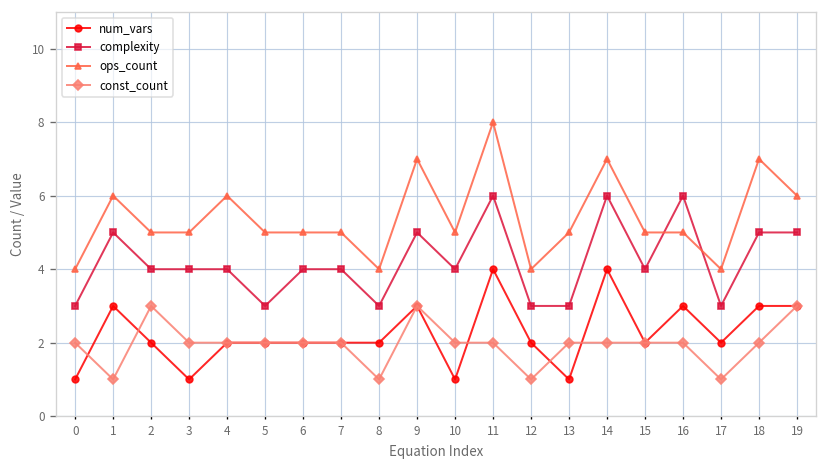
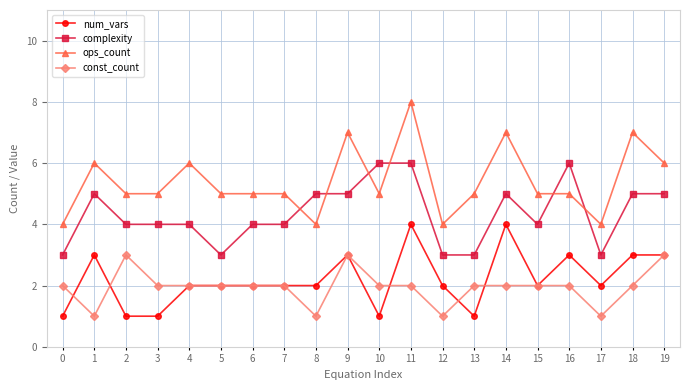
num_vars, 2: 2 -> 1
complexity, 8: 3 -> 5
complexity, 10: 4 -> 6
complexity, 14: 6 -> 5
